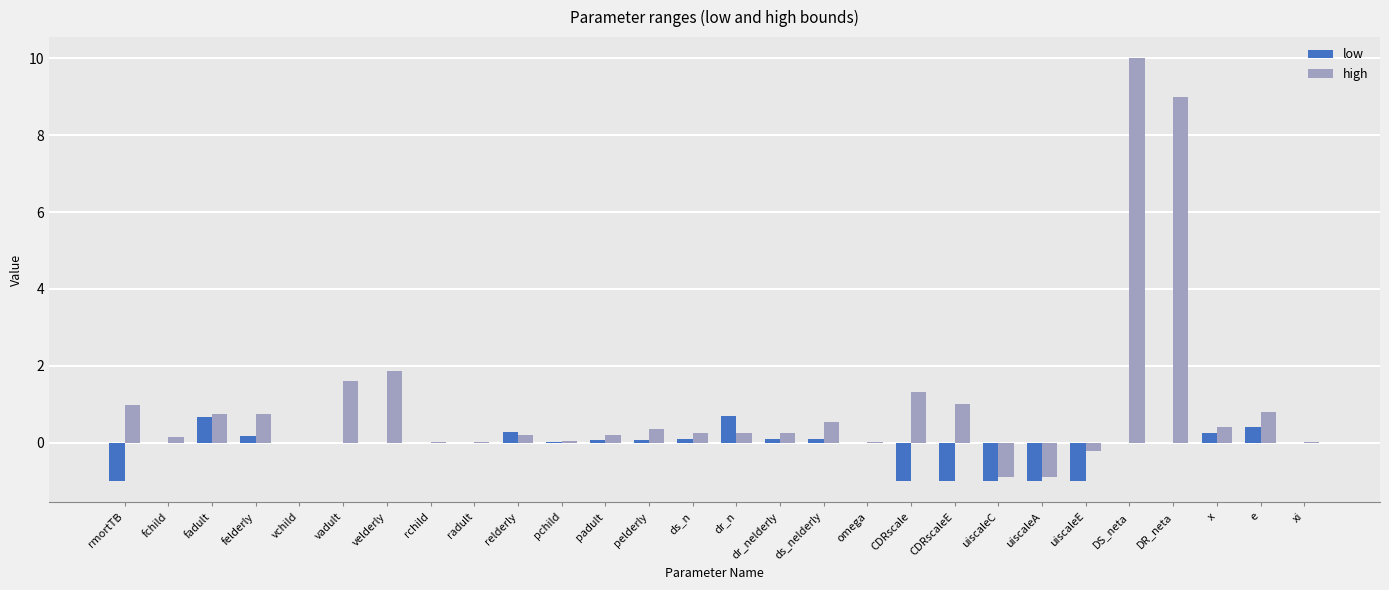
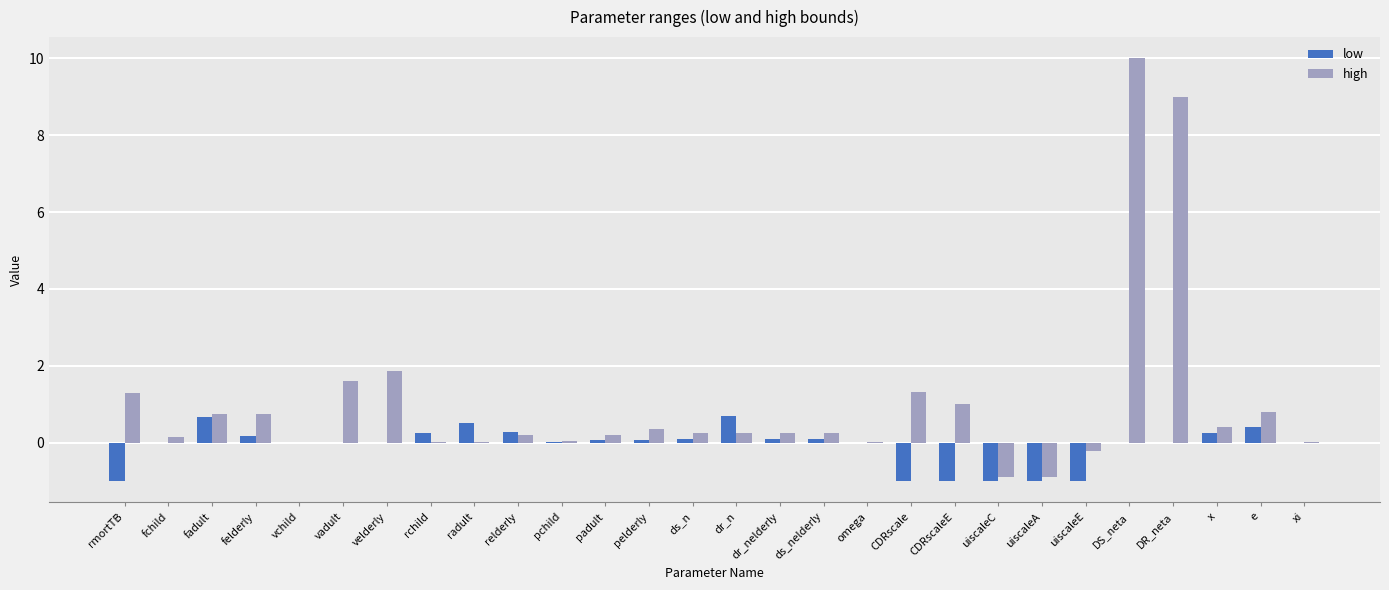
high, rmortTB: 1.0 -> 1.3
low, rchild: 0.0 -> 0.3
low, radult: 0.0 -> 0.5
high, ds_nelderly: 0.5 -> 0.3
